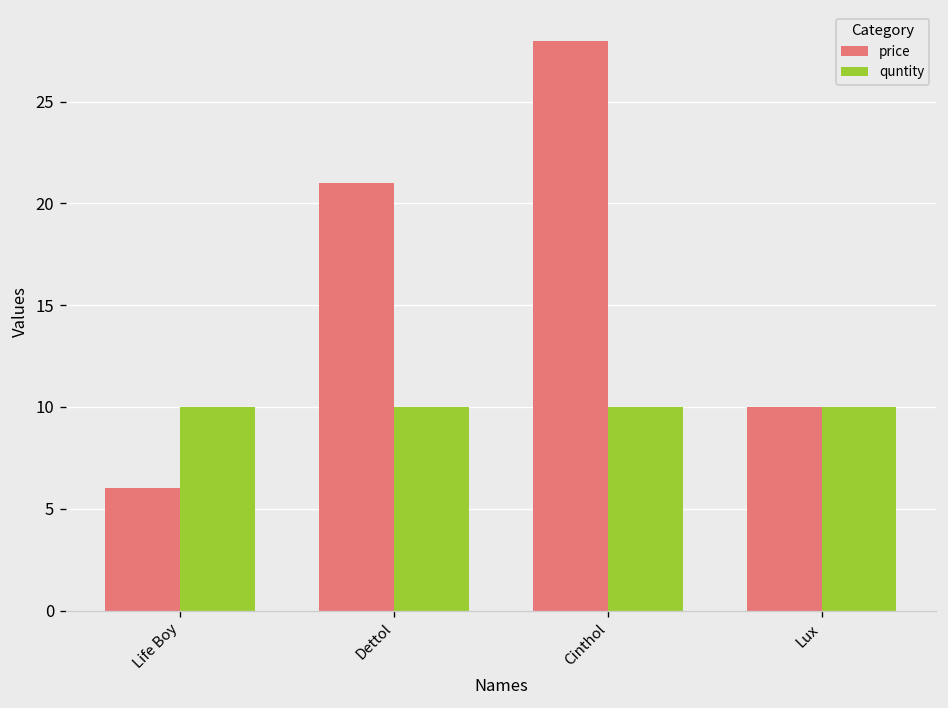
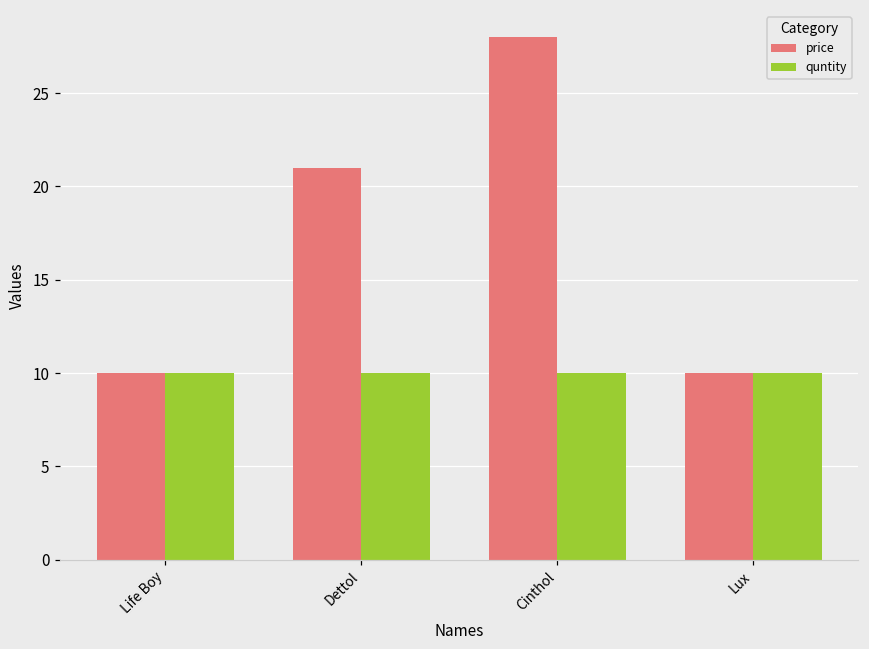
price, Life Boy: 6 -> 10
